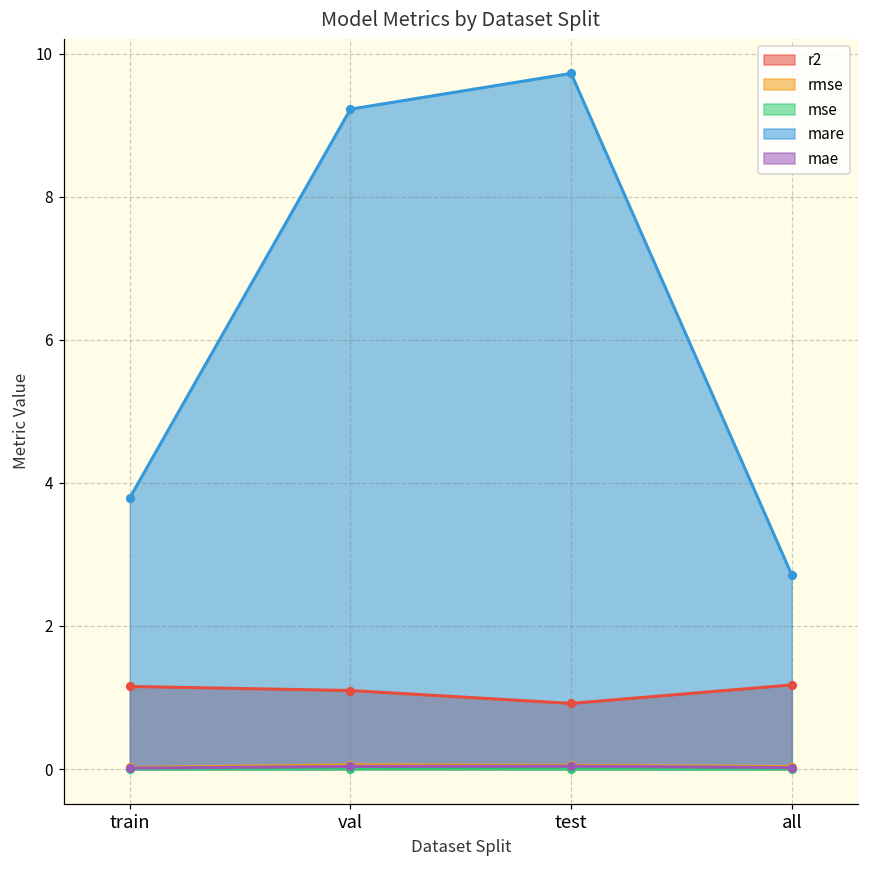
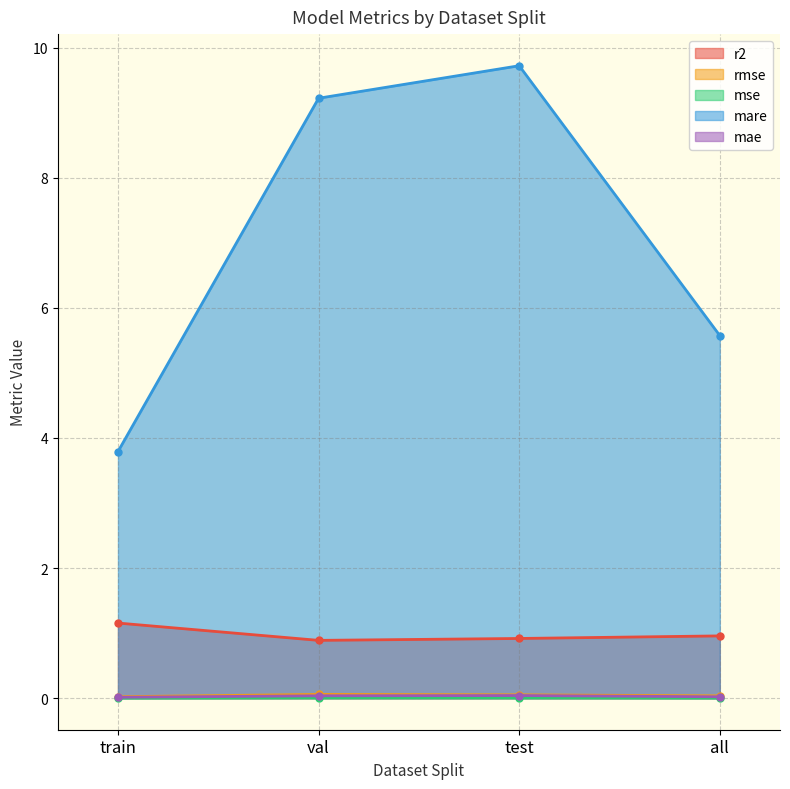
r2, val: 1.1 -> 0.9
r2, all: 1.2 -> 1.0
mare, all: 2.7 -> 5.6
